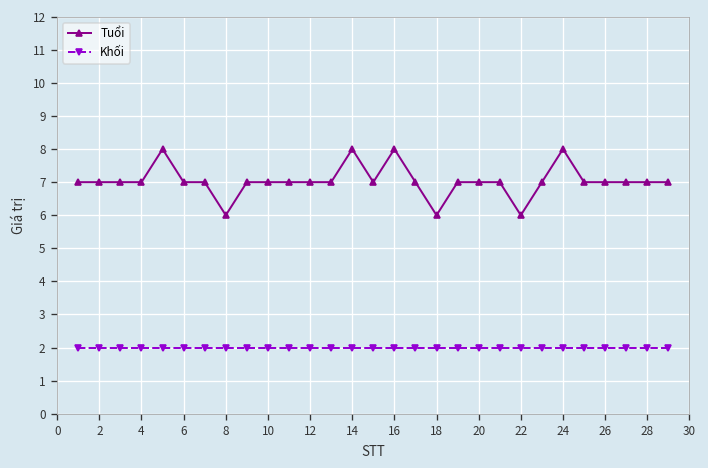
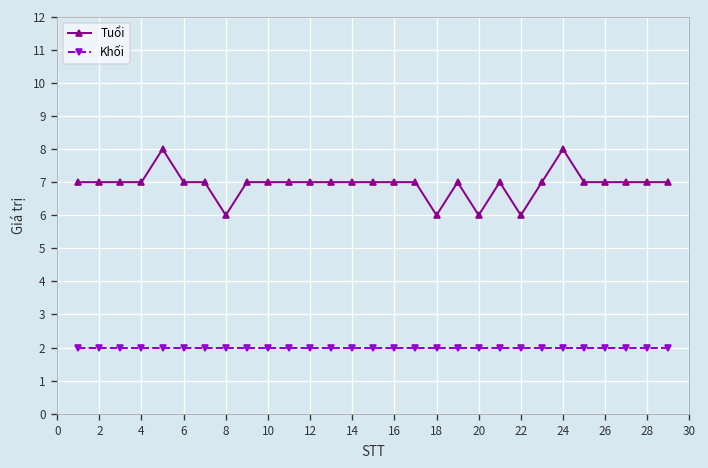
Tuổi, 14: 8 -> 7
Tuổi, 16: 8 -> 7
Tuổi, 20: 7 -> 6
